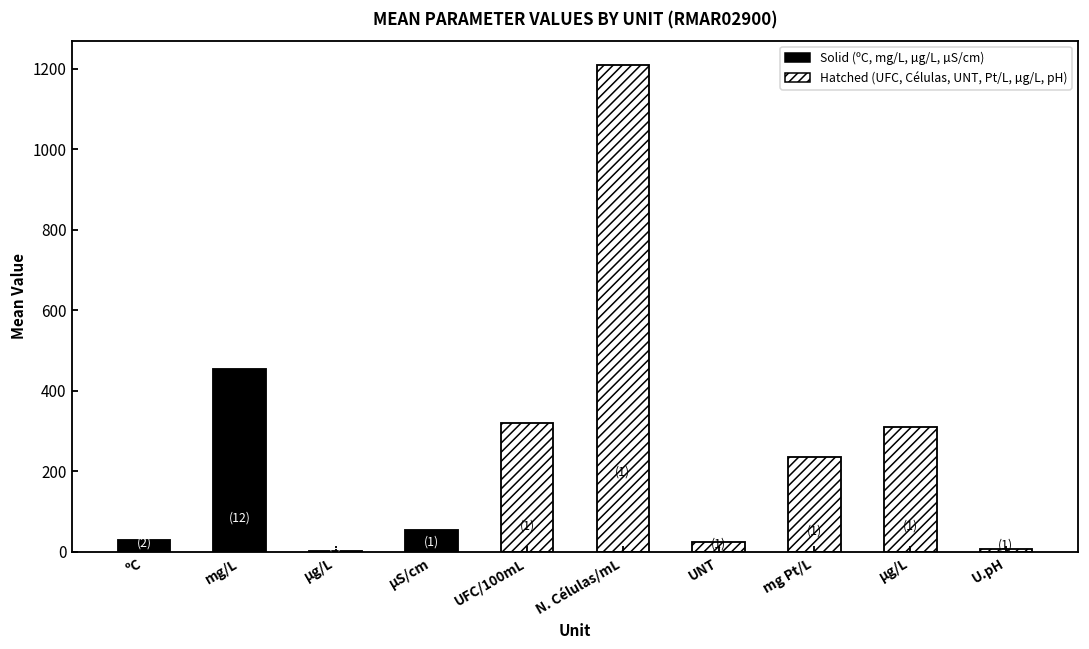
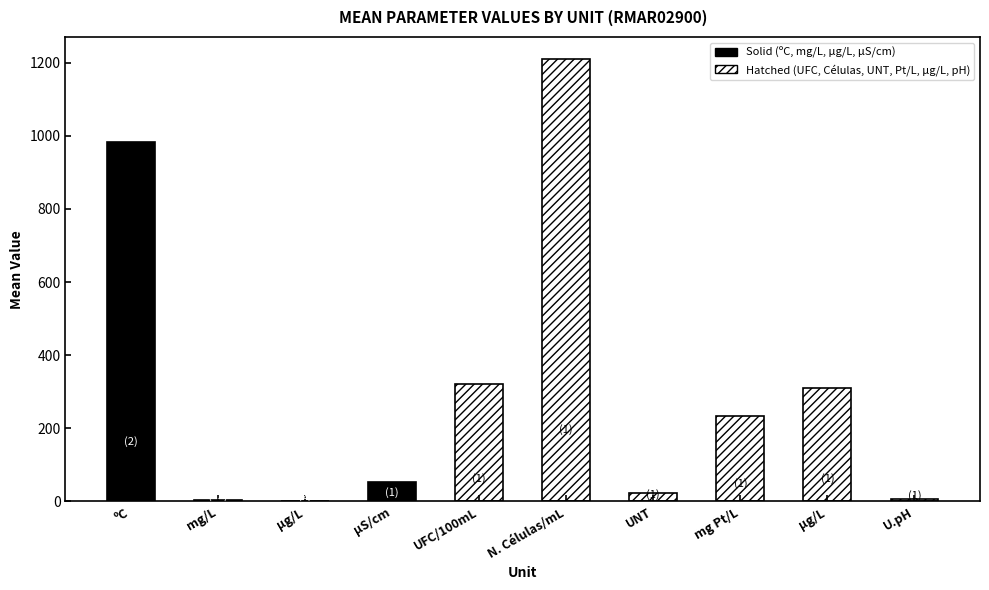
ºC: 30 -> 980
mg/L: 450 -> 0
